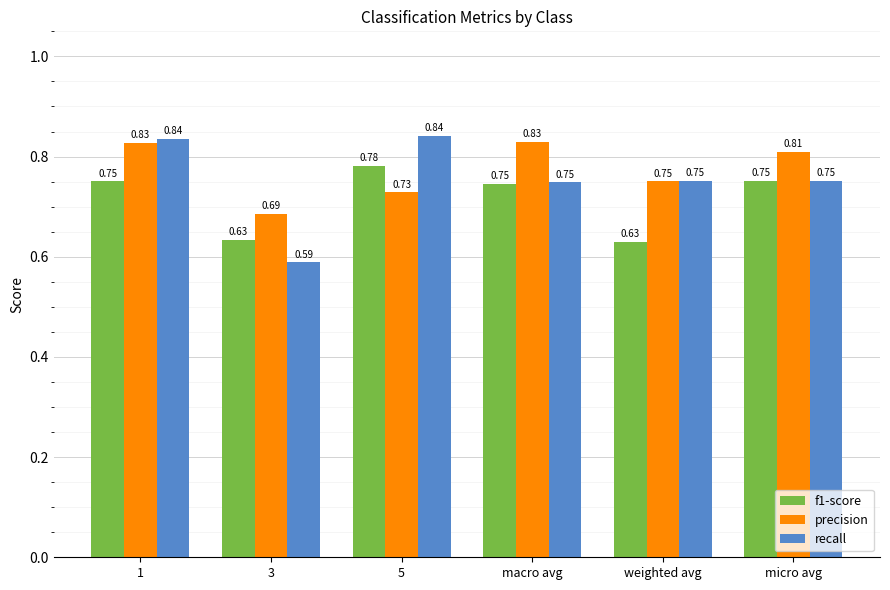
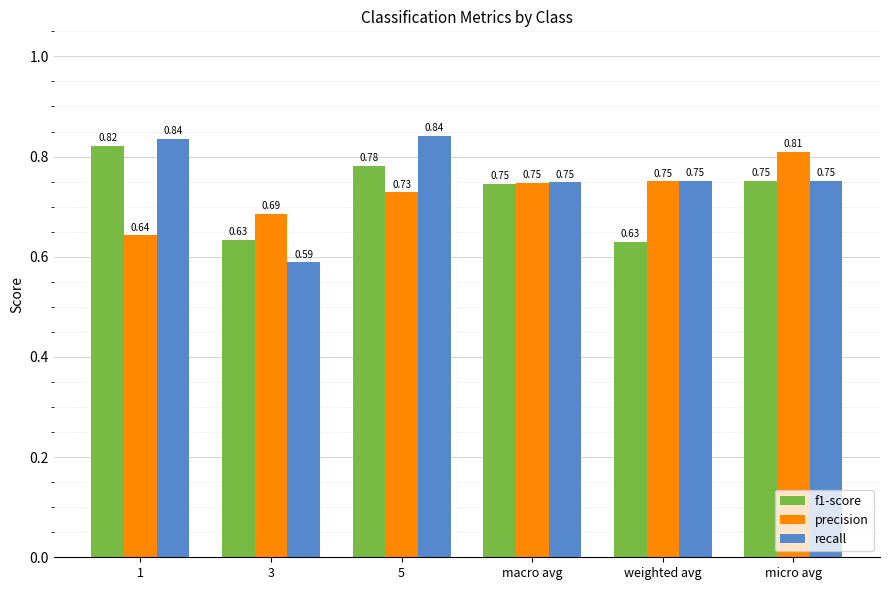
f1-score, 1: 0.75 -> 0.82
precision, 1: 0.83 -> 0.64
precision, macro avg: 0.83 -> 0.75
